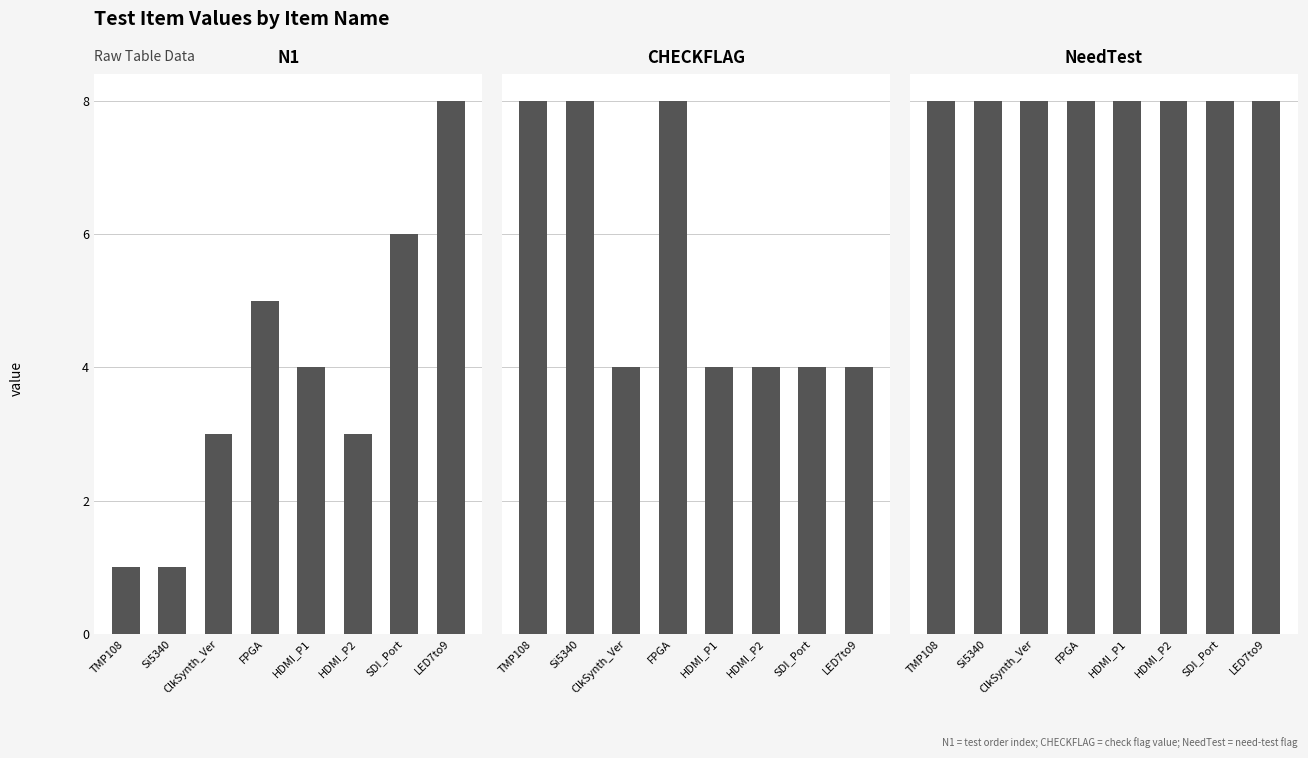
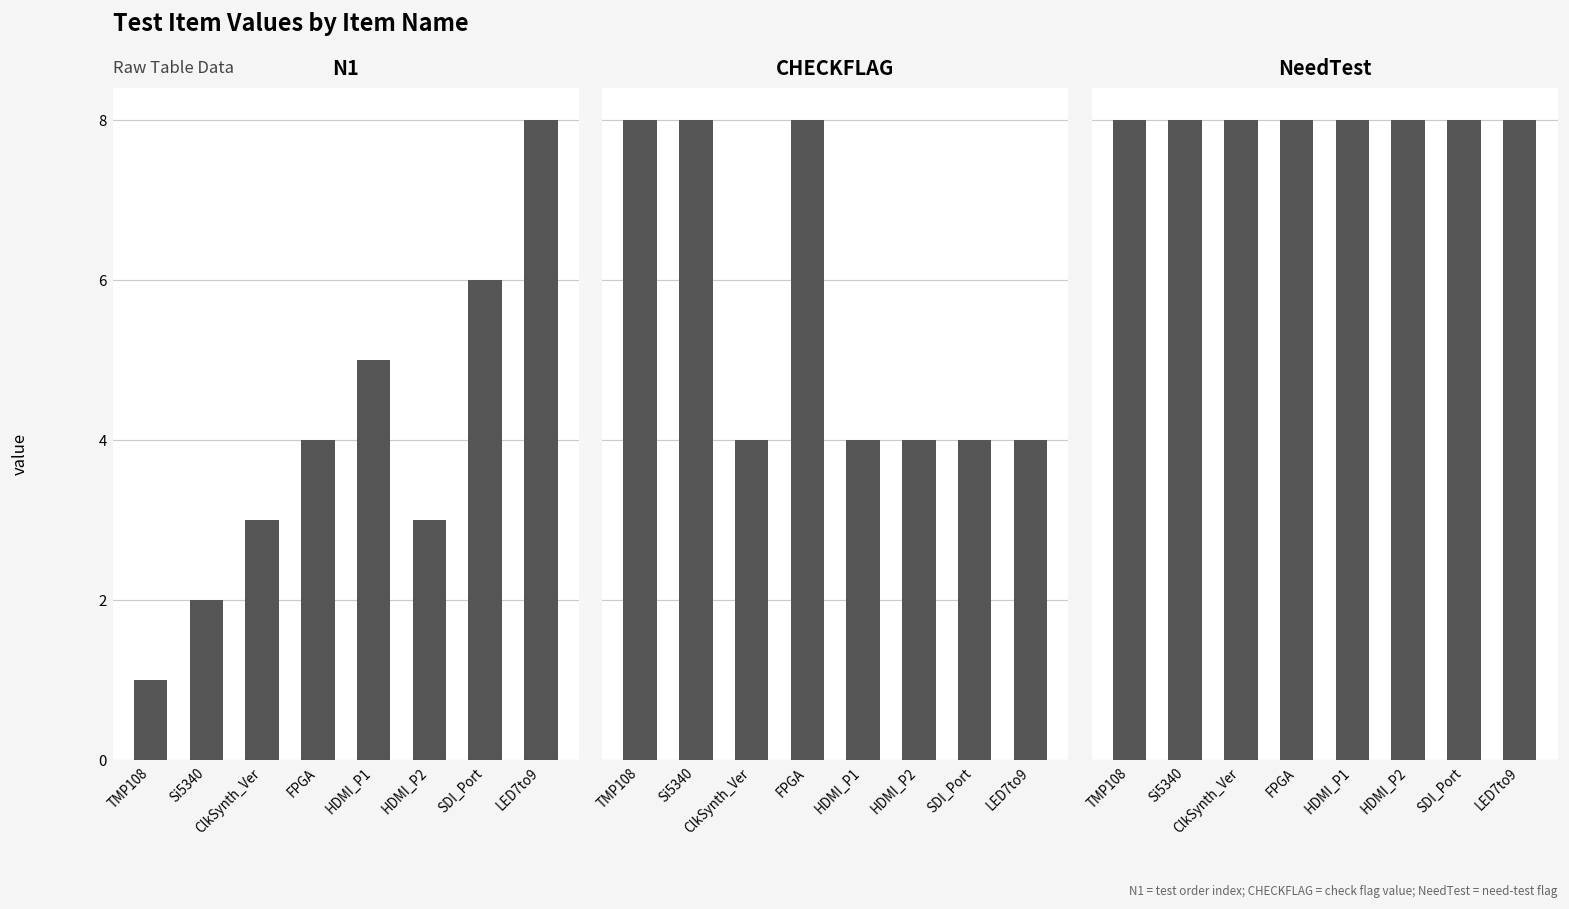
N1, Si5340: 1 -> 2
N1, FPGA: 5 -> 4
N1, HDMI_P1: 4 -> 5
